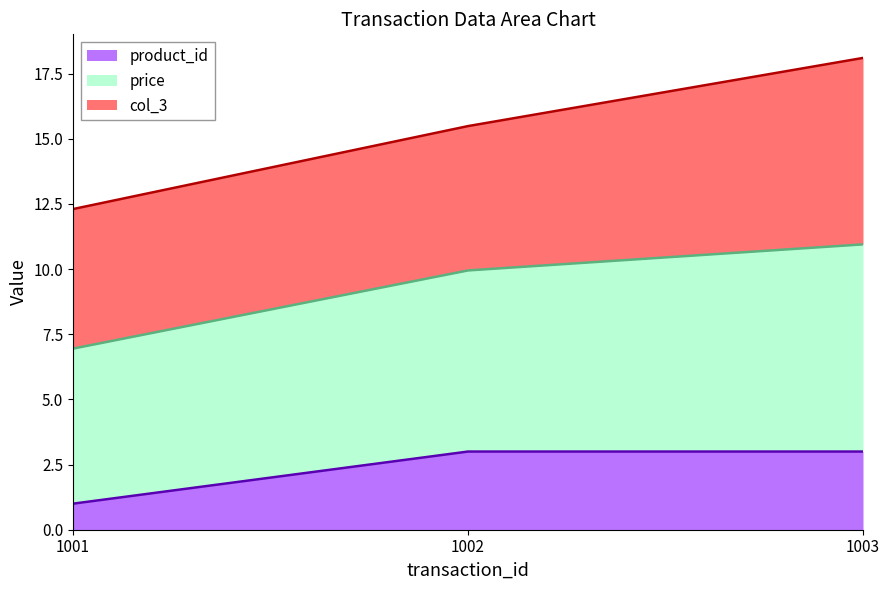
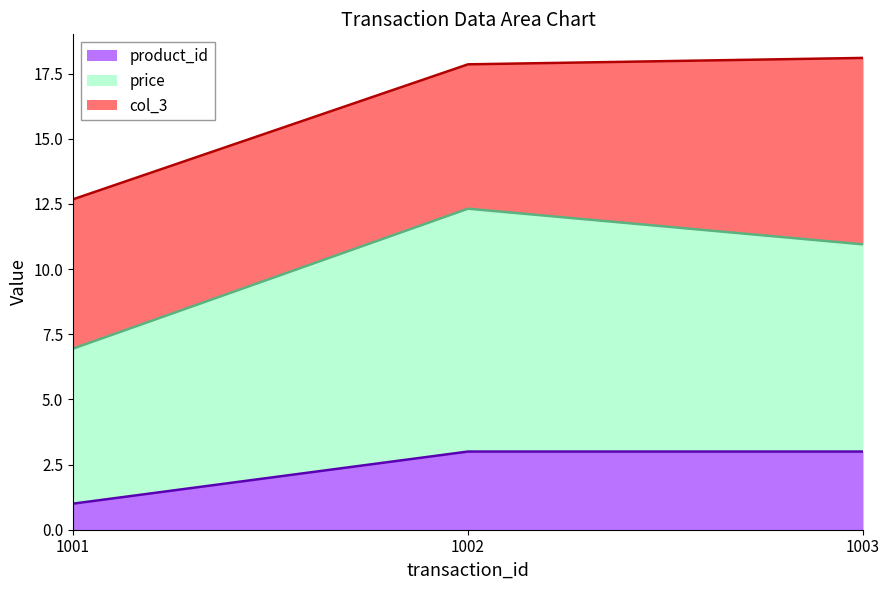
col_3, 1001: 5.4 -> 5.7
price, 1002: 6.9 -> 9.3
